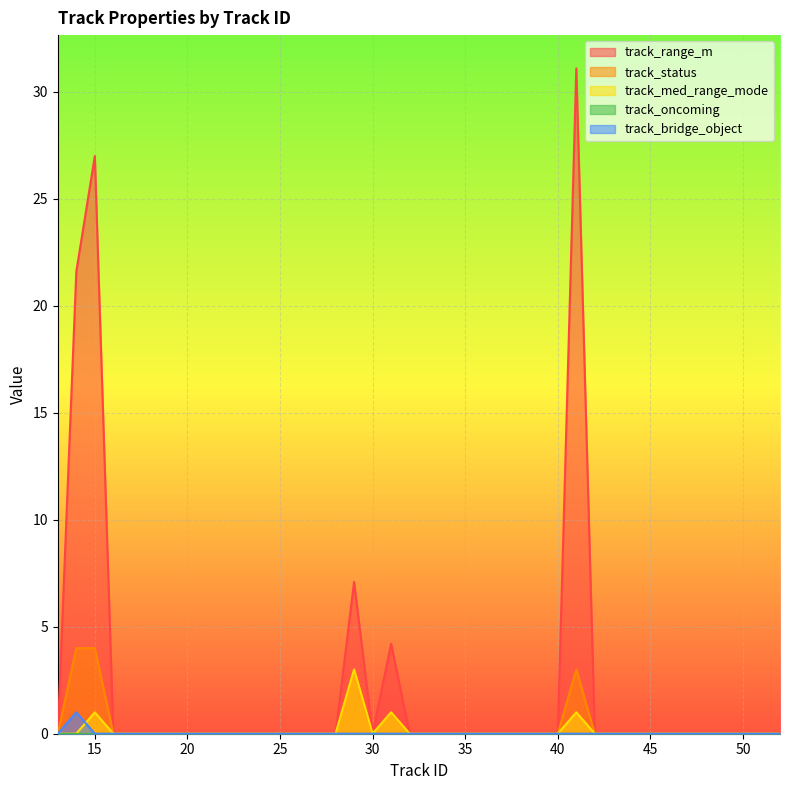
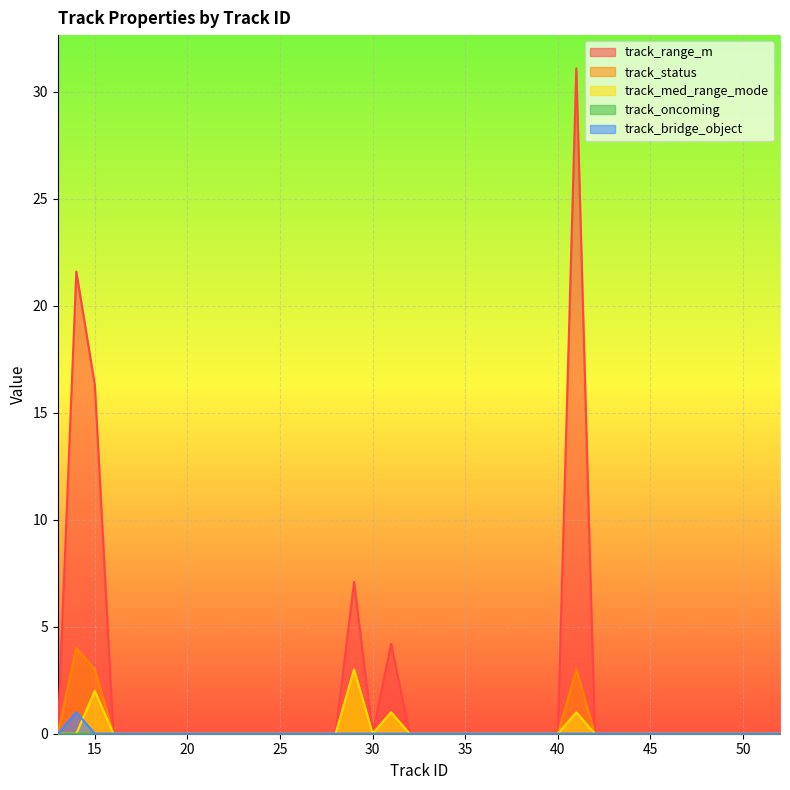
track_range_m, 15: 27.0 -> 16.3
track_status, 15: 4 -> 3
track_med_range_mode, 15: 1 -> 2
